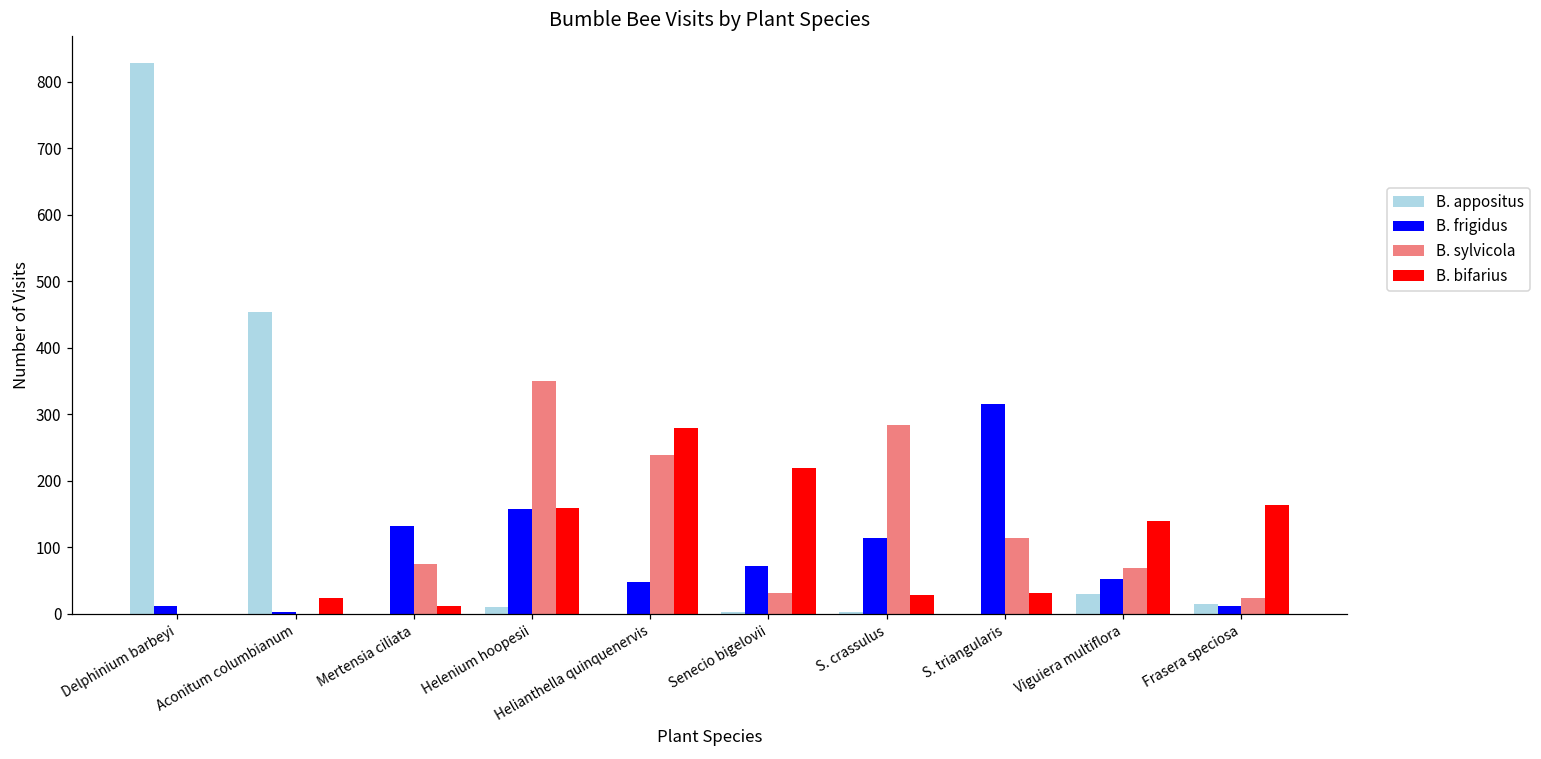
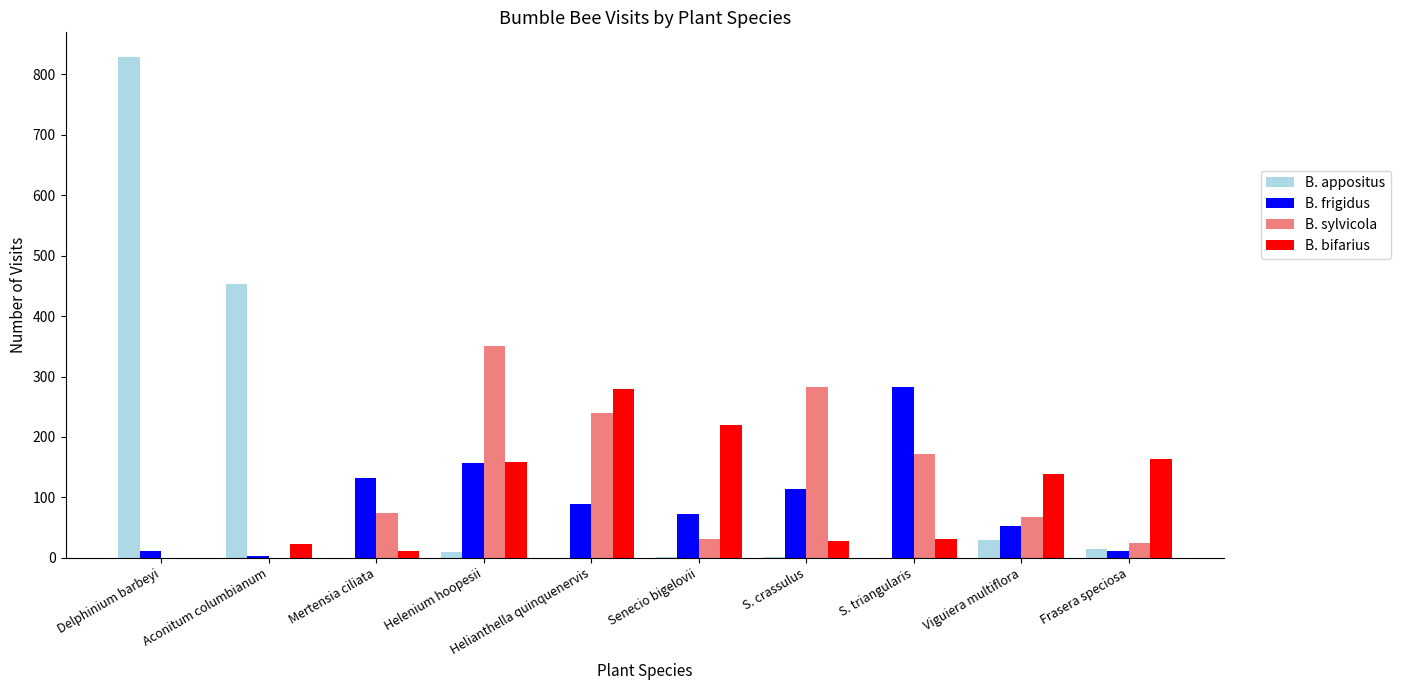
B. frigidus, Helianthella quinquenervis: 50 -> 90
B. frigidus, S. triangularis: 320 -> 280
B. sylvicola, S. triangularis: 110 -> 170
